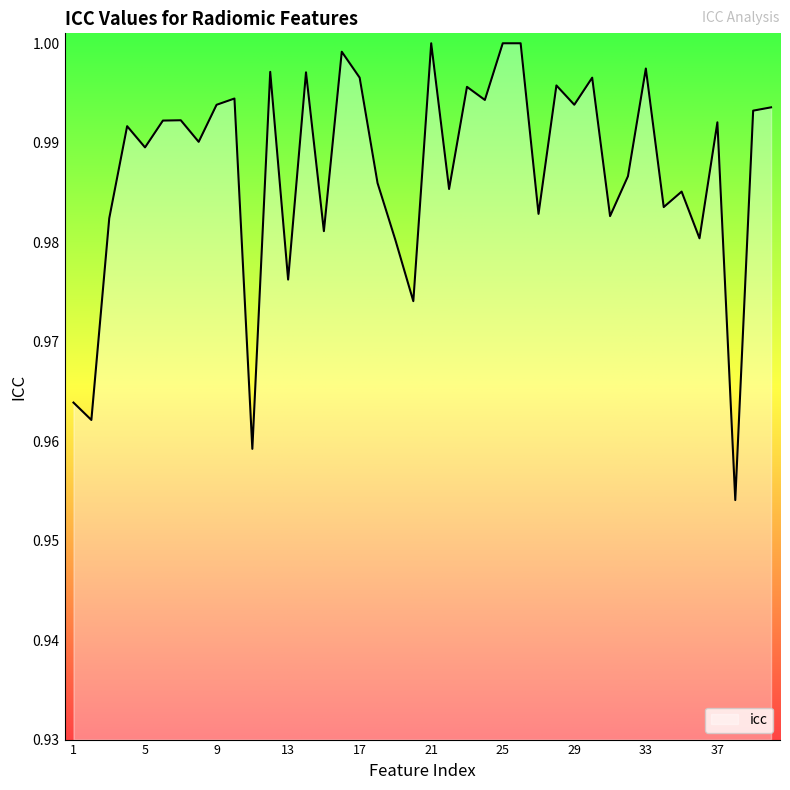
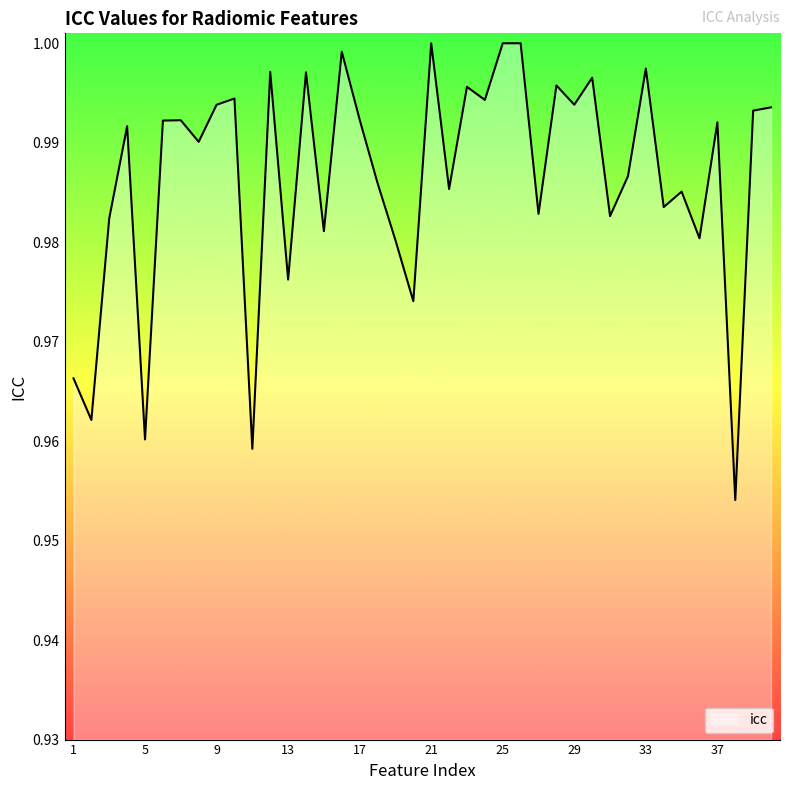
1: 0.964 -> 0.966
5: 0.990 -> 0.960
17: 0.997 -> 0.992
